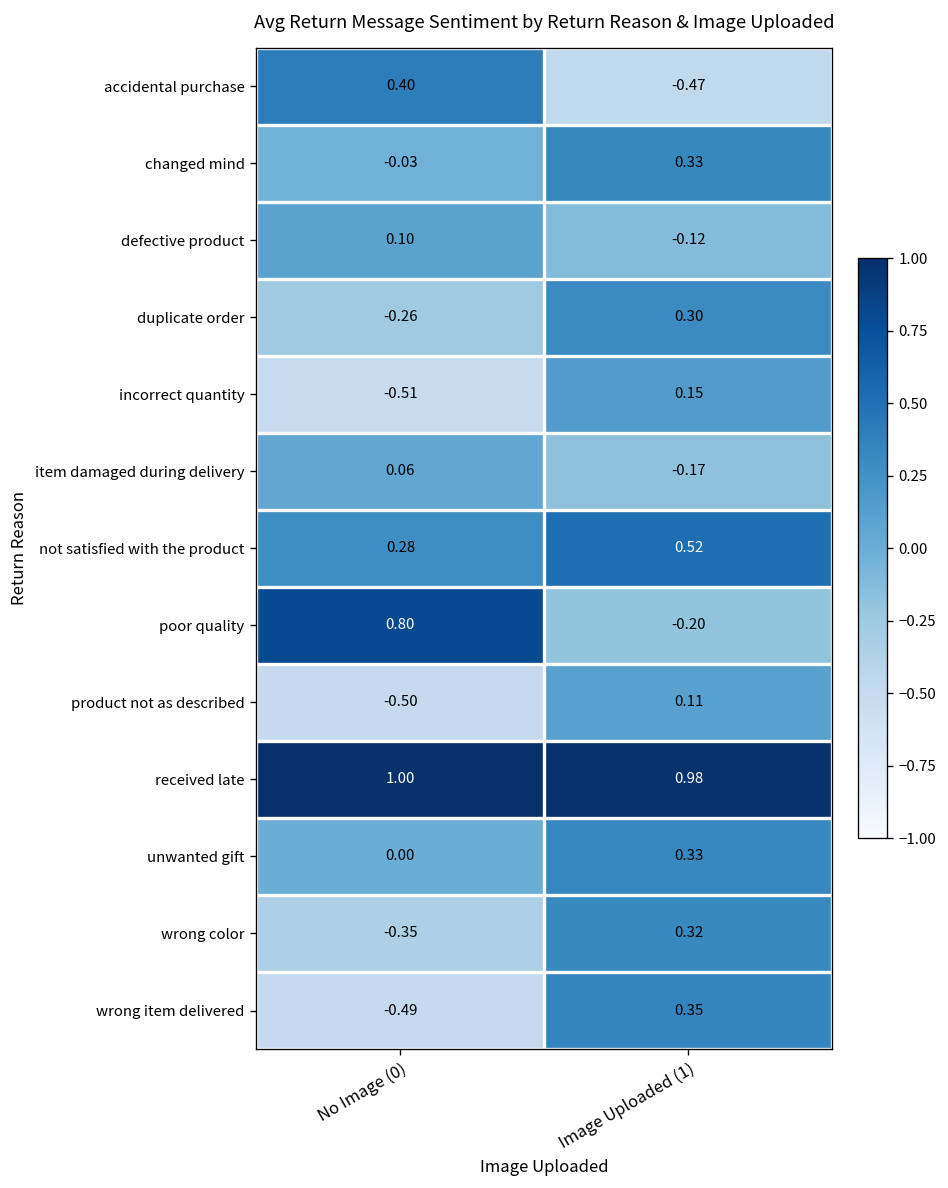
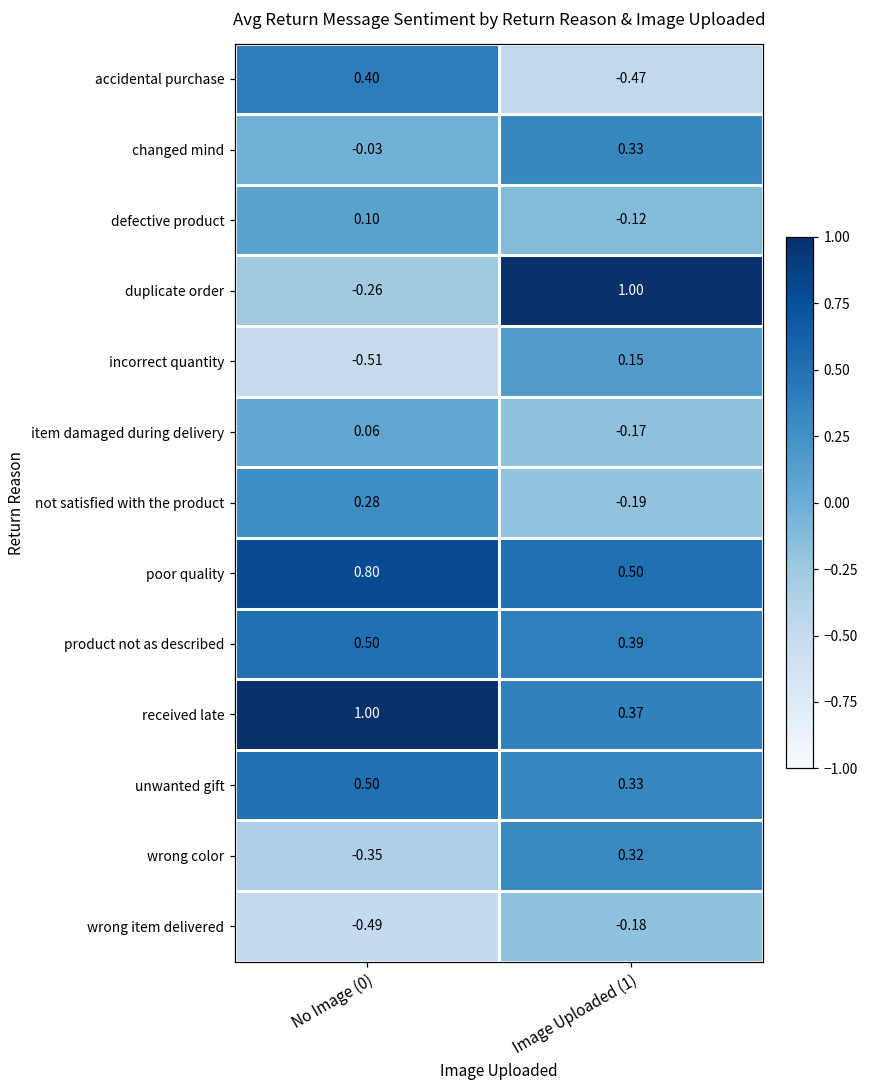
duplicate order, Image Uploaded (1): 0.30 -> 1.00
not satisfied with the product, Image Uploaded (1): 0.52 -> -0.19
poor quality, Image Uploaded (1): -0.20 -> 0.50
product not as described, No Image (0): -0.50 -> 0.50
product not as described, Image Uploaded (1): 0.11 -> 0.39
received late, Image Uploaded (1): 0.98 -> 0.37
unwanted gift, No Image (0): 0.00 -> 0.50
wrong item delivered, Image Uploaded (1): 0.35 -> -0.18
